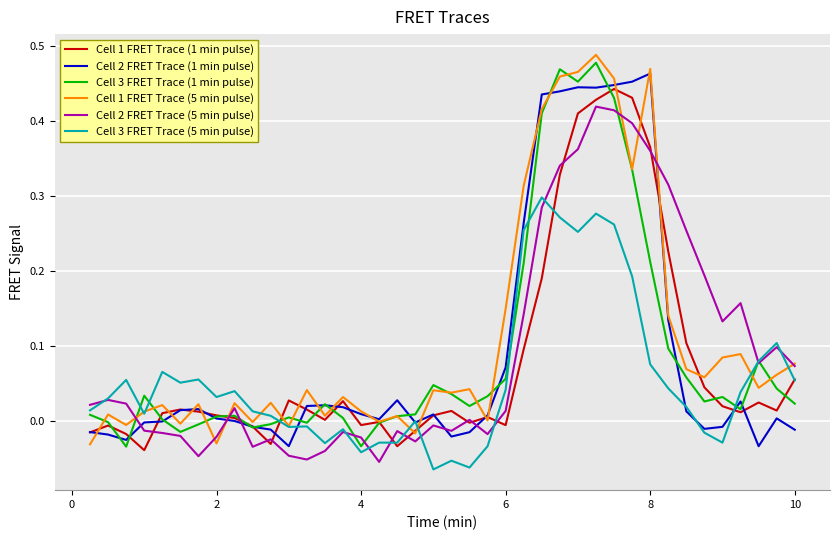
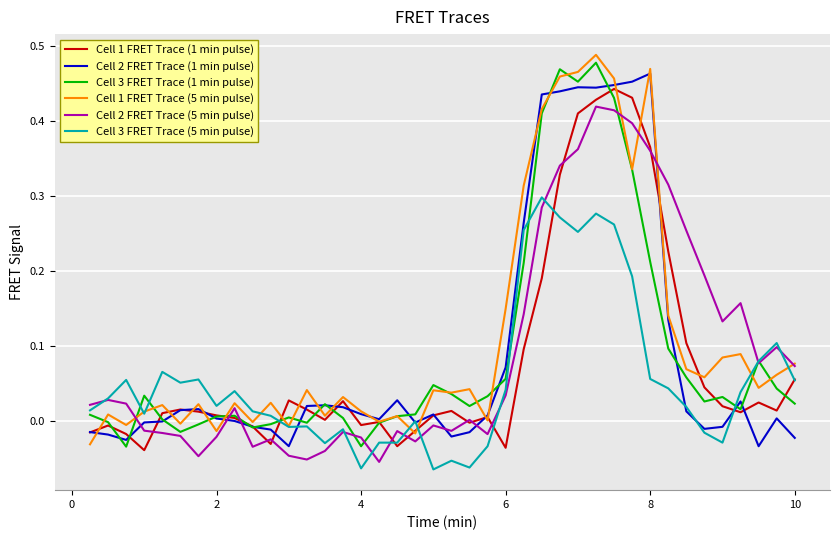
Cell 1 FRET Trace (5 min pulse), 2: -0.03 -> -0.01
Cell 3 FRET Trace (5 min pulse), 2: 0.03 -> 0.02
Cell 3 FRET Trace (5 min pulse), 4: -0.04 -> -0.06
Cell 1 FRET Trace (1 min pulse), 6: -0.01 -> -0.04
Cell 2 FRET Trace (5 min pulse), 6: 0.01 -> 0.03
Cell 3 FRET Trace (5 min pulse), 8: 0.08 -> 0.06
Cell 2 FRET Trace (1 min pulse), 10: -0.01 -> -0.02
